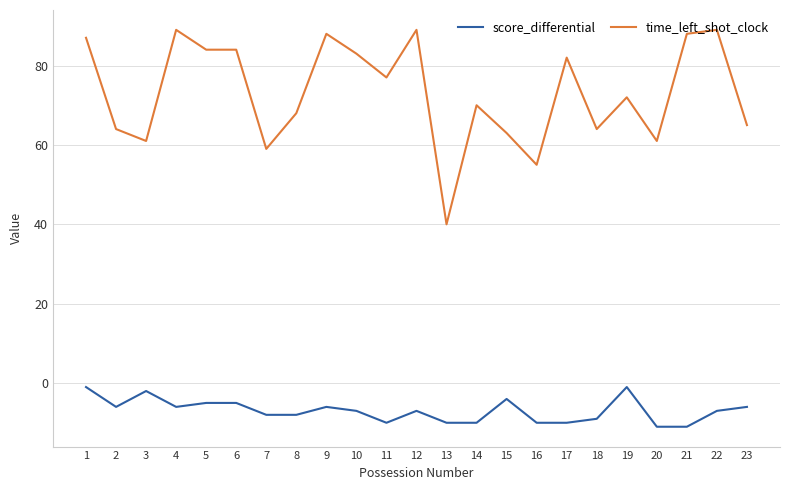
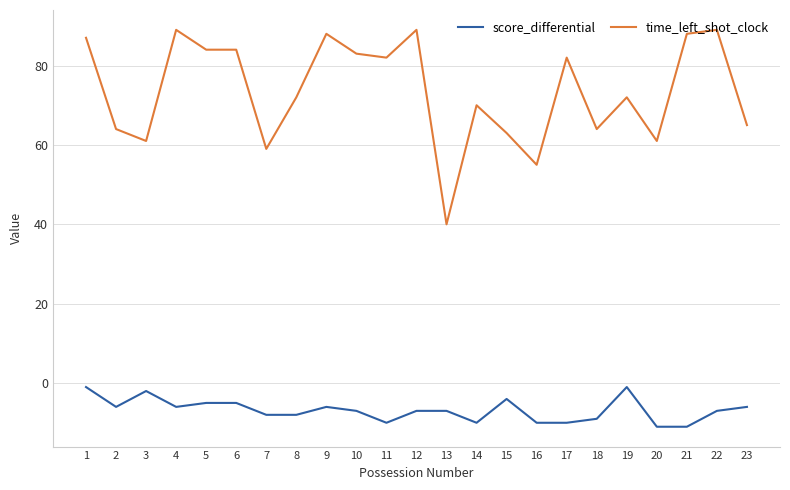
time_left_shot_clock, 8: 68 -> 72
time_left_shot_clock, 11: 77 -> 82
score_differential, 13: -10 -> -7
